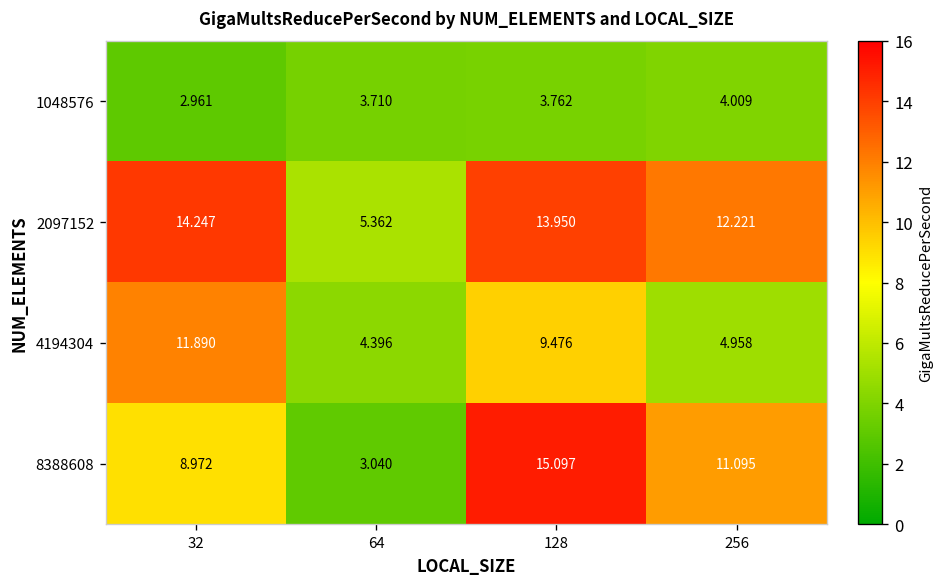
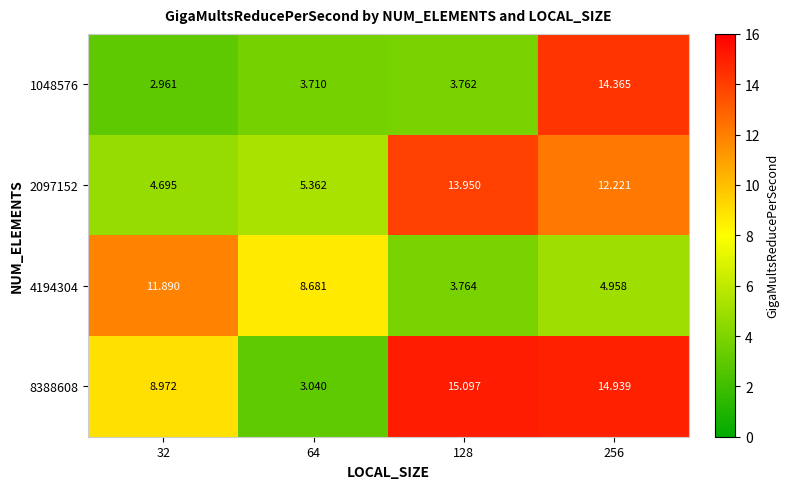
1048576, 256: 4.009 -> 14.365
2097152, 32: 14.247 -> 4.695
4194304, 64: 4.396 -> 8.681
4194304, 128: 9.476 -> 3.764
8388608, 256: 11.095 -> 14.939
